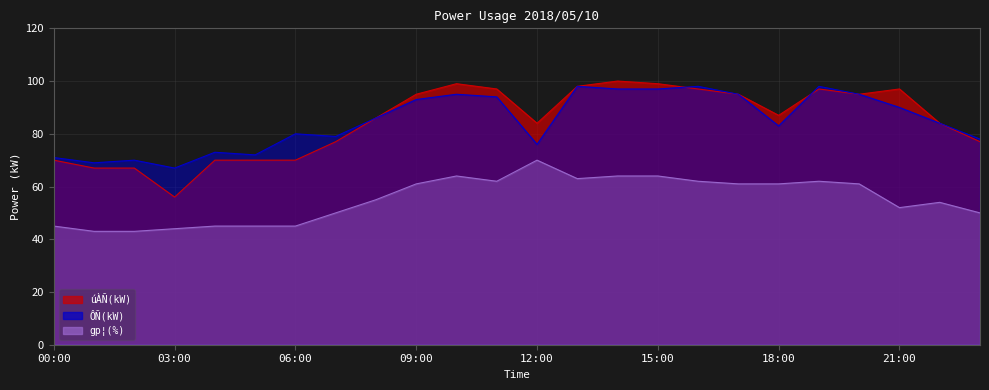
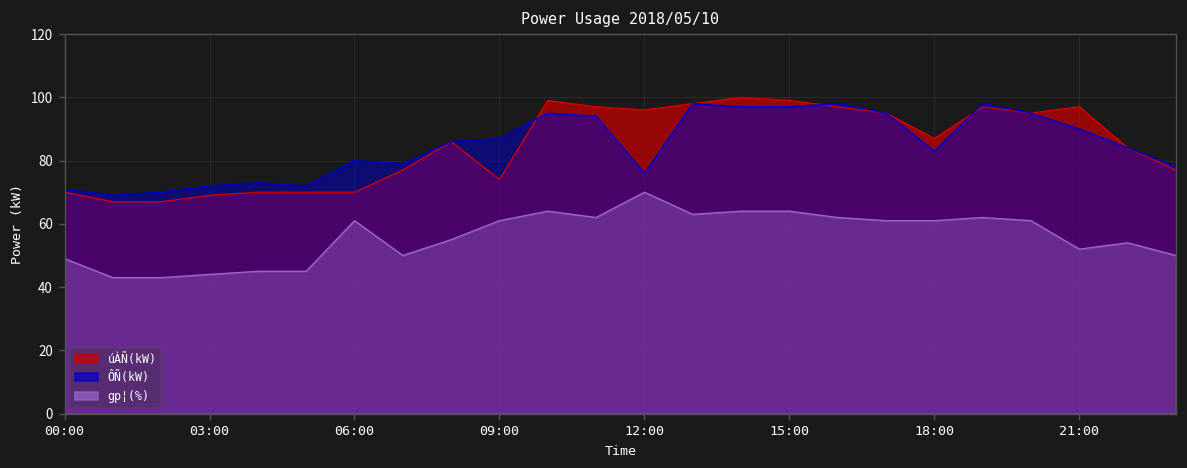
gp¦(%), 00:00: 45 -> 49
úÀÑ(kW), 03:00: 56 -> 69
ÔÑ(kW), 03:00: 67 -> 72
gp¦(%), 06:00: 45 -> 61
úÀÑ(kW), 09:00: 95 -> 74
ÔÑ(kW), 09:00: 93 -> 87
úÀÑ(kW), 12:00: 84 -> 96
